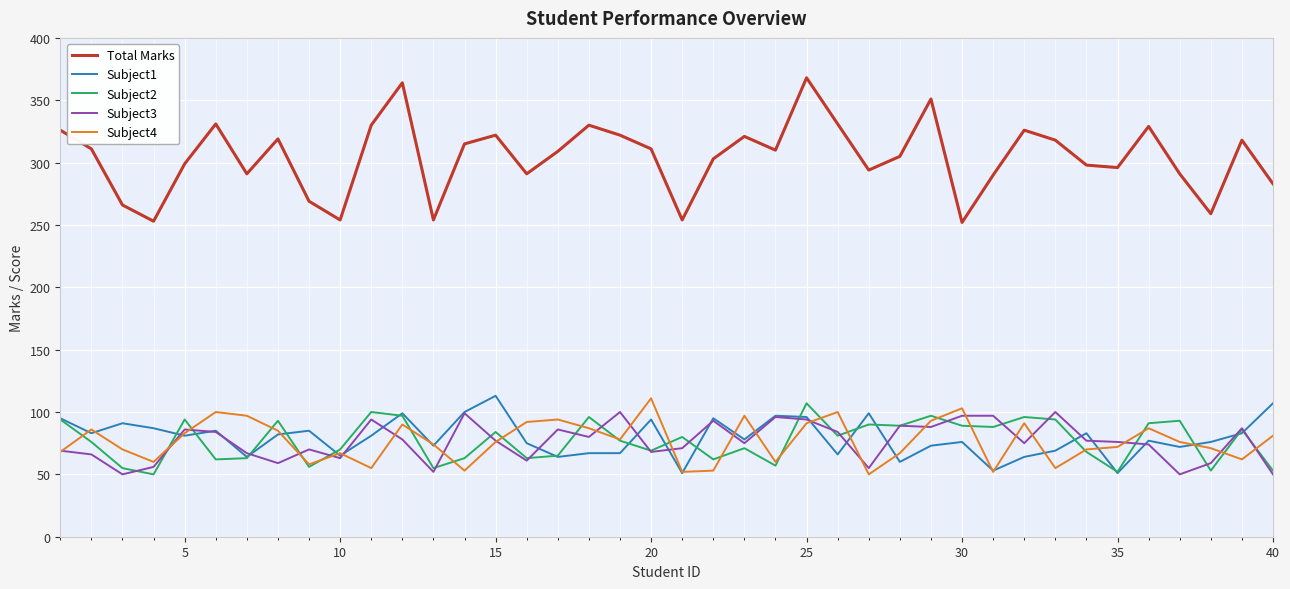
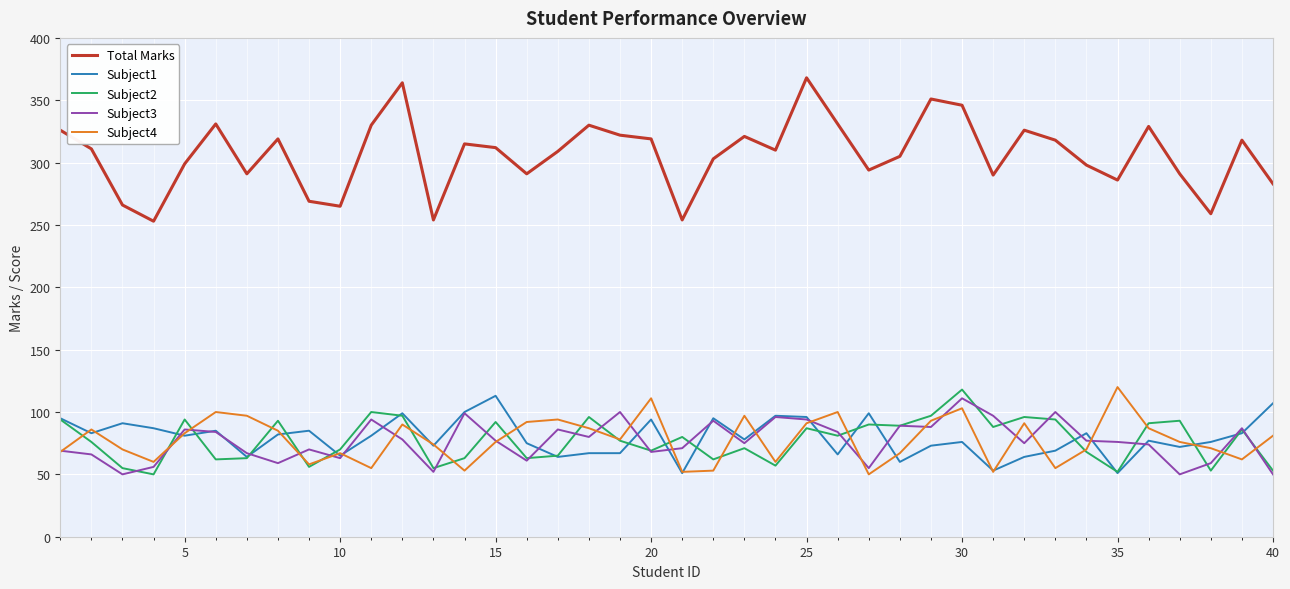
Total Marks, 10: 254 -> 265
Total Marks, 15: 322 -> 312
Subject2, 15: 84 -> 92
Total Marks, 20: 311 -> 319
Subject2, 25: 107 -> 87
Total Marks, 30: 252 -> 346
Subject2, 30: 89 -> 118
Subject3, 30: 97 -> 111
Total Marks, 35: 296 -> 286
Subject4, 35: 72 -> 120
